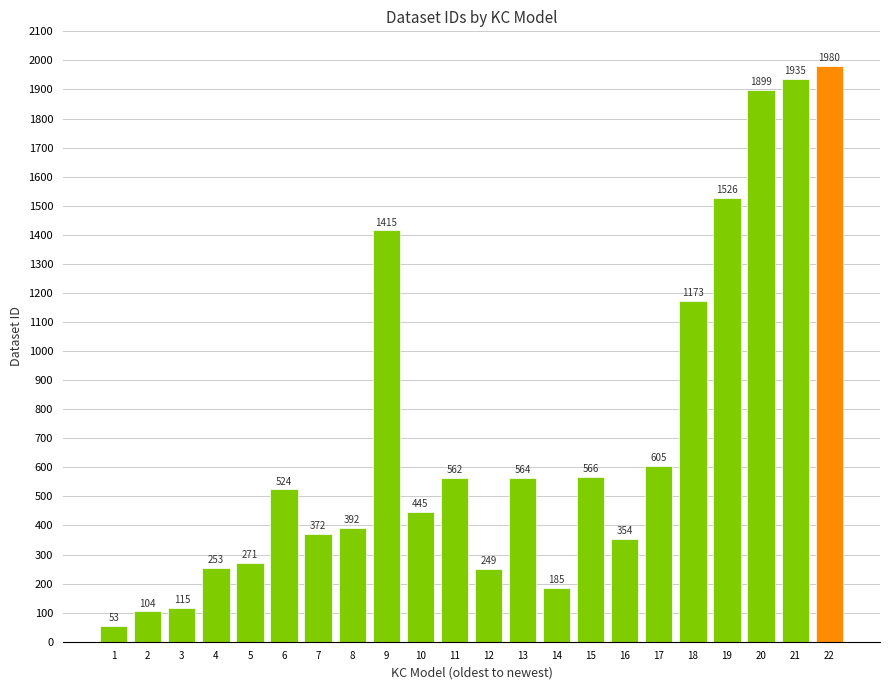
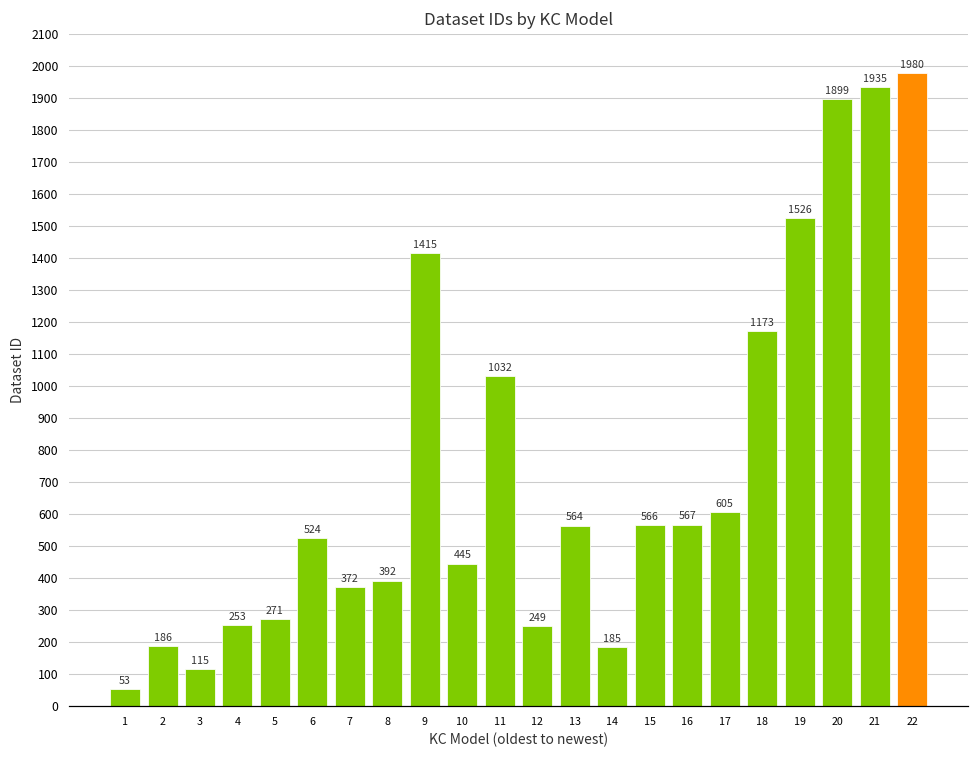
2: 104 -> 186
11: 562 -> 1032
16: 354 -> 567
